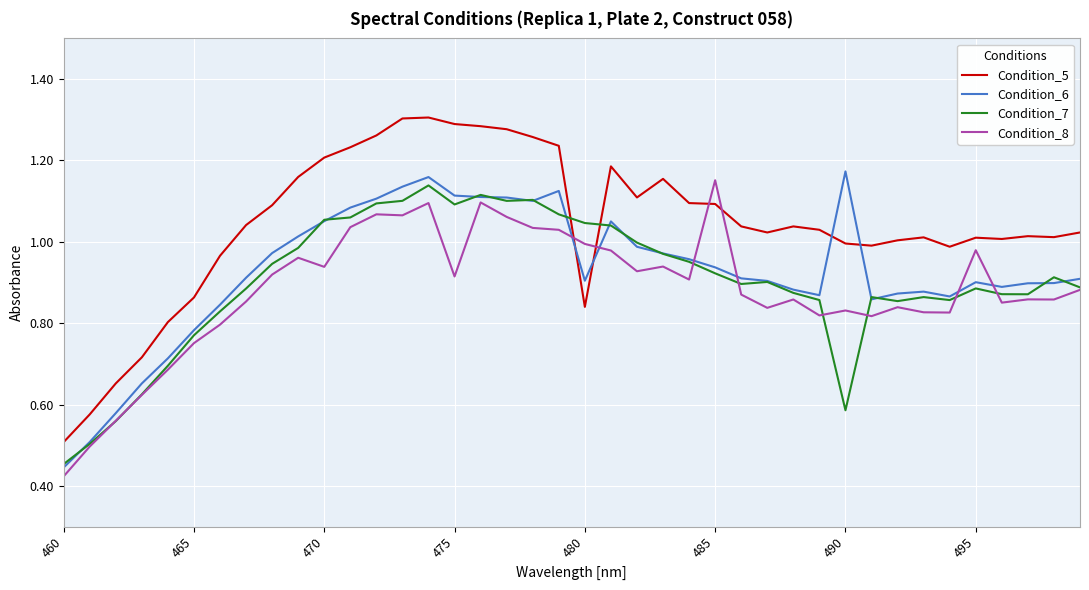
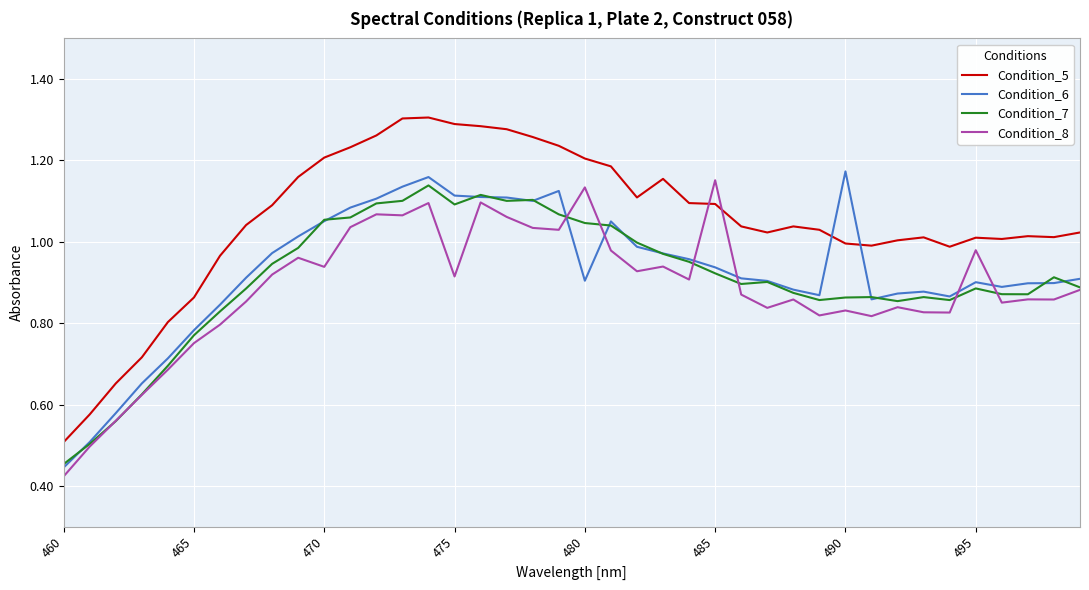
Condition_5, 480: 0.84 -> 1.20
Condition_8, 480: 0.99 -> 1.13
Condition_7, 490: 0.59 -> 0.86
